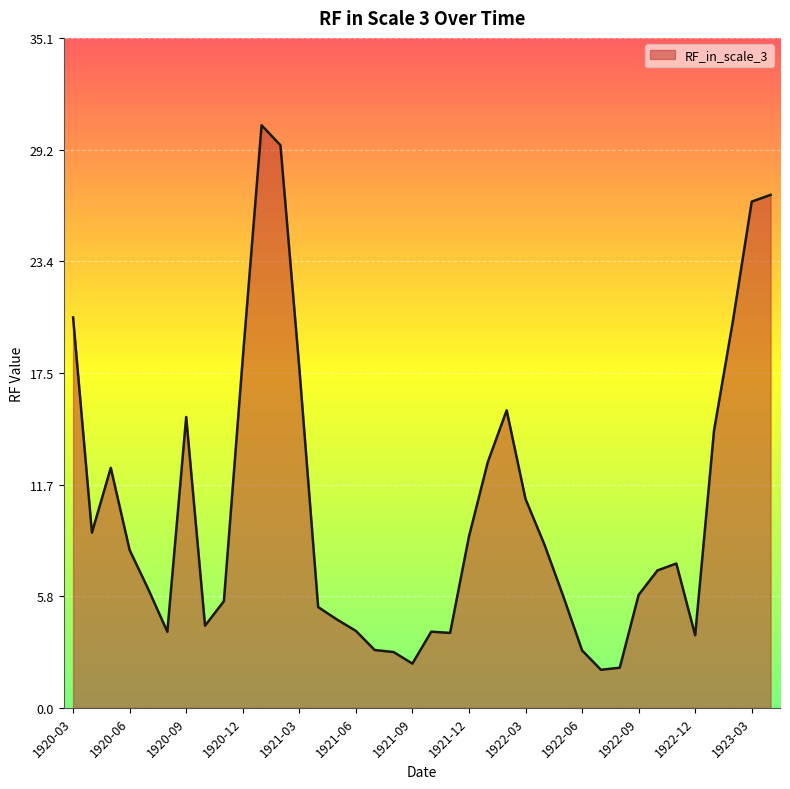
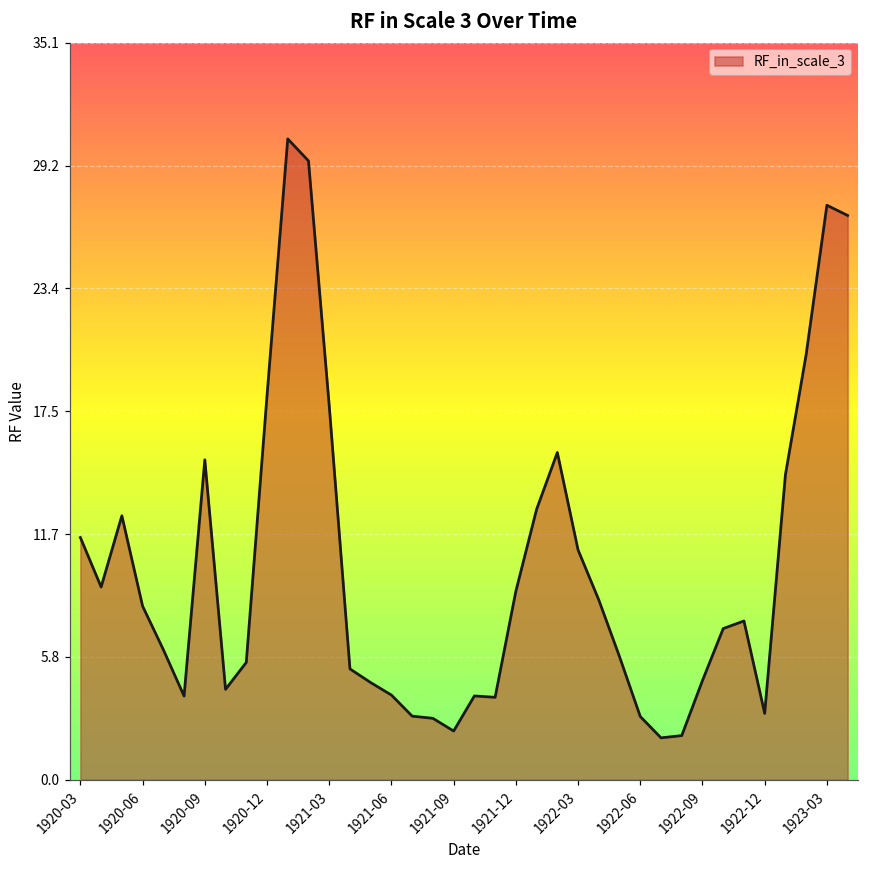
1920-03: 20.4 -> 11.5
1922-09: 5.9 -> 4.7
1922-12: 3.8 -> 3.2
1923-03: 26.5 -> 27.3
